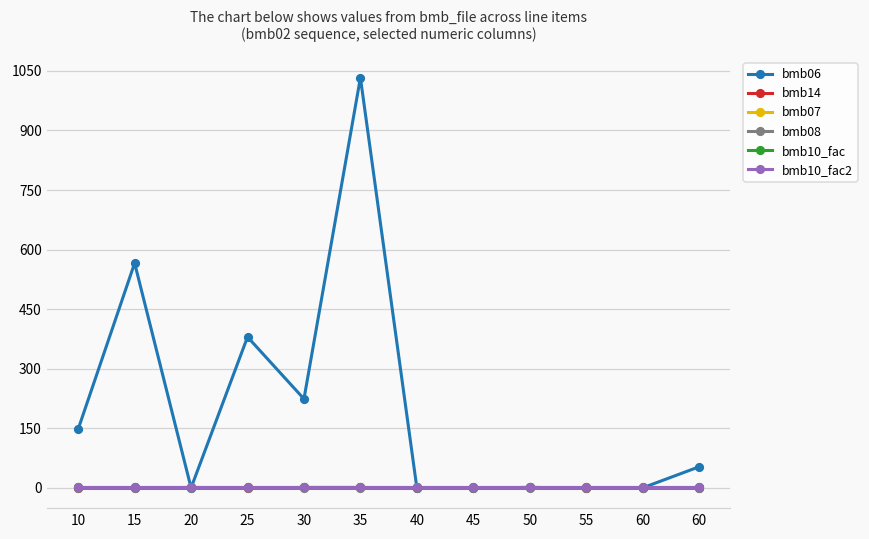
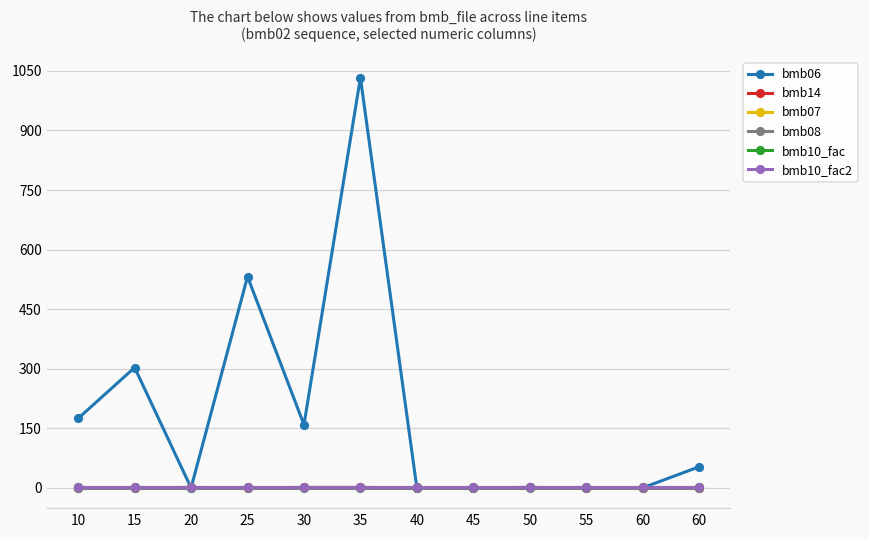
bmb06, 10: 150 -> 180
bmb06, 15: 570 -> 300
bmb06, 25: 380 -> 530
bmb06, 30: 220 -> 160
